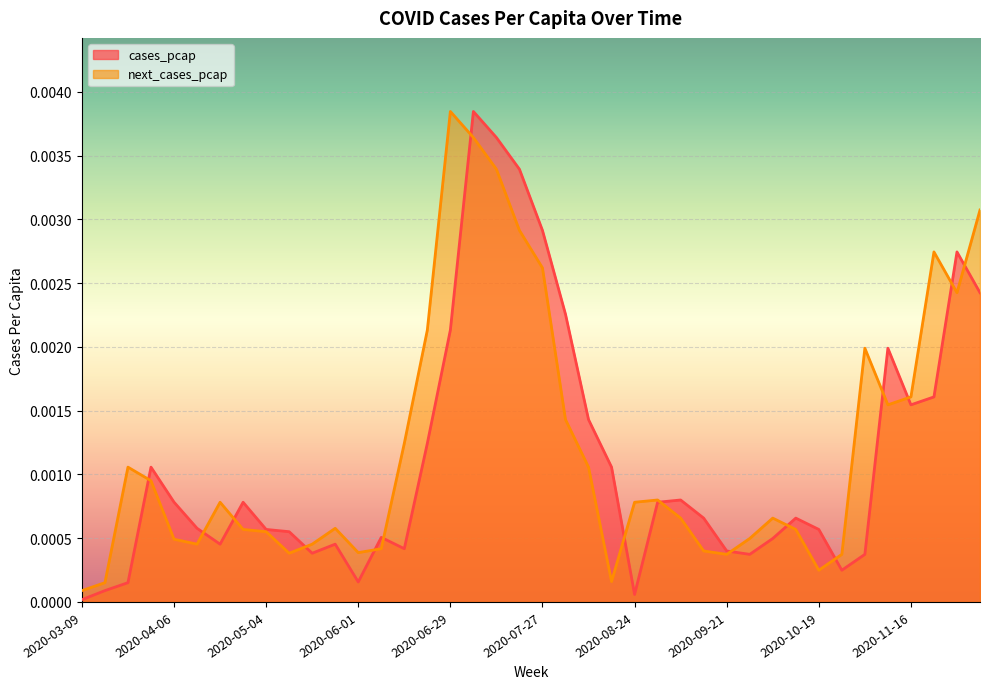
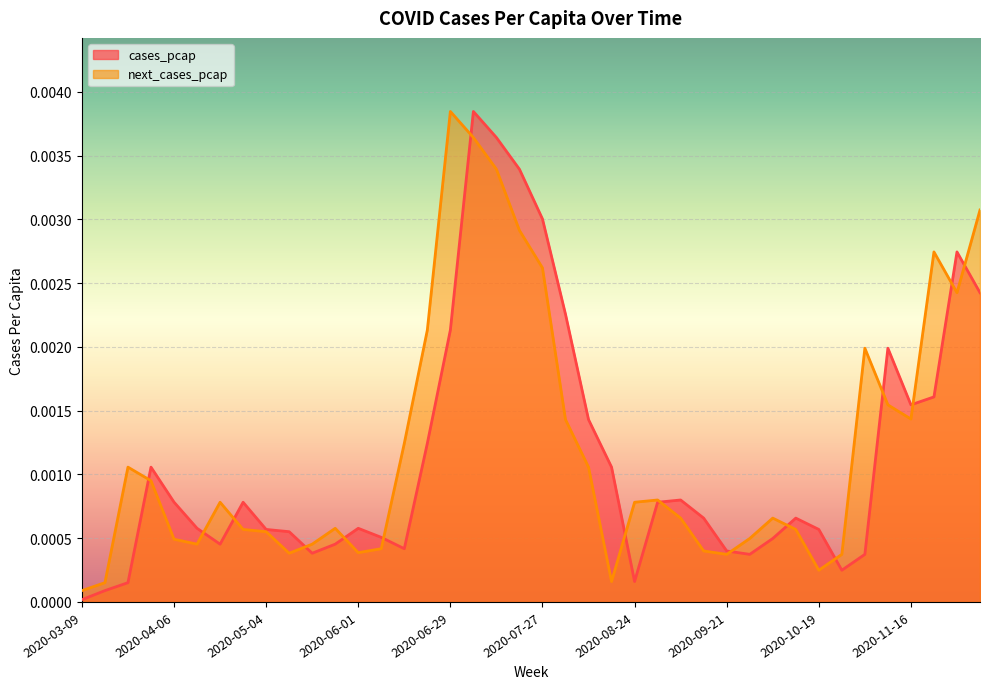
cases_pcap, 2020-06-01: 0.00016 -> 0.00058
cases_pcap, 2020-07-27: 0.00291 -> 0.00300
cases_pcap, 2020-08-24: 0.00006 -> 0.00016
next_cases_pcap, 2020-11-16: 0.00161 -> 0.00143
